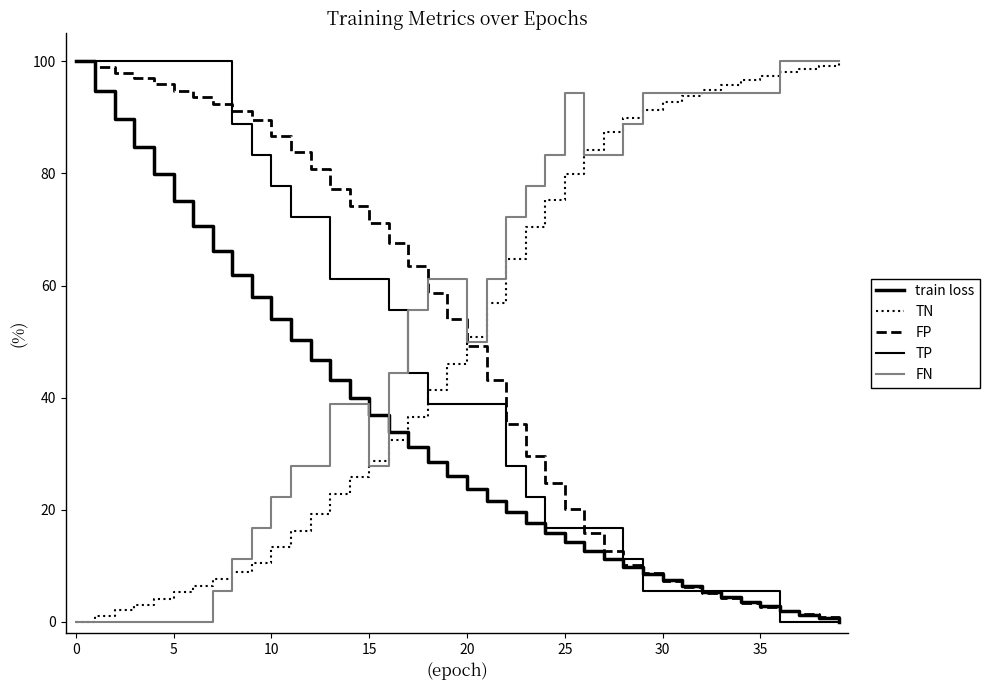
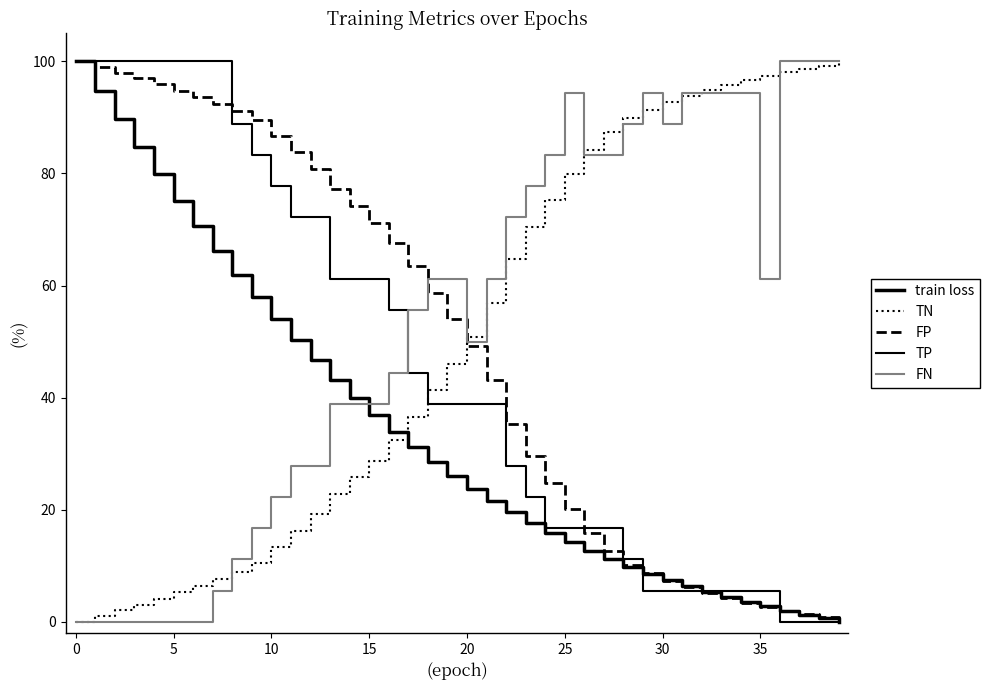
FN, 15: 28 -> 39
FN, 30: 94 -> 89
FN, 35: 94 -> 61
